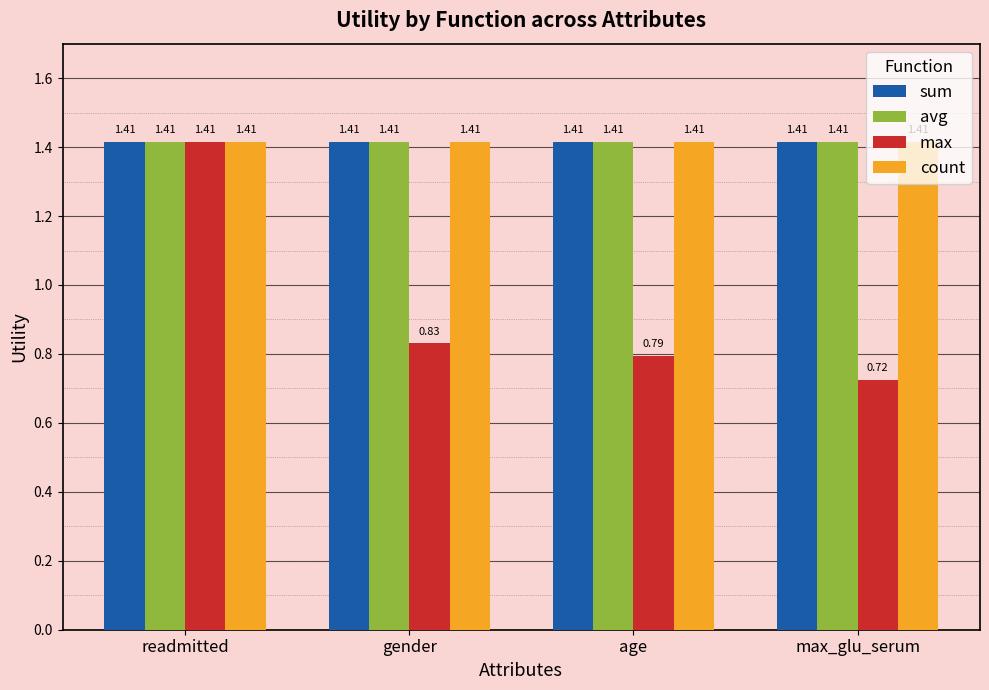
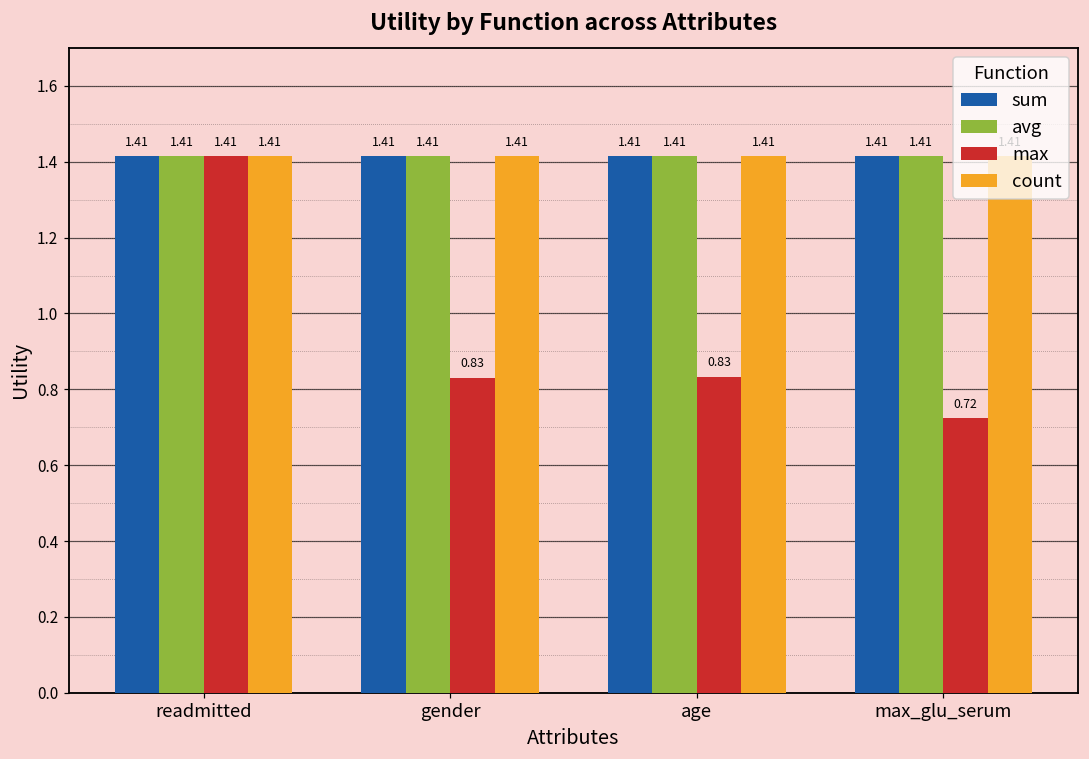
max, age: 0.79 -> 0.83
